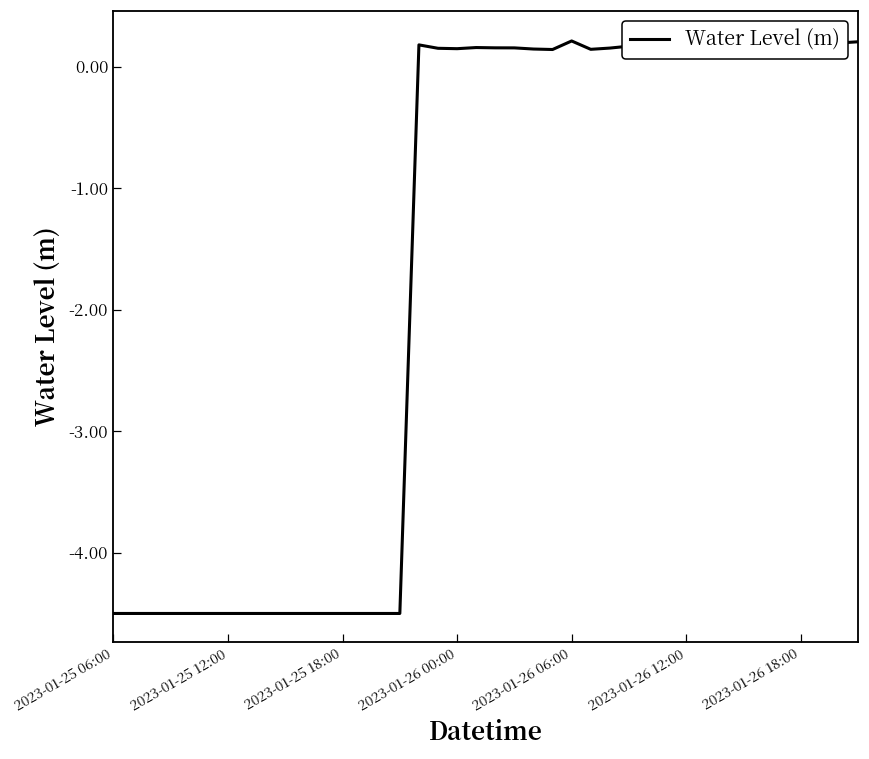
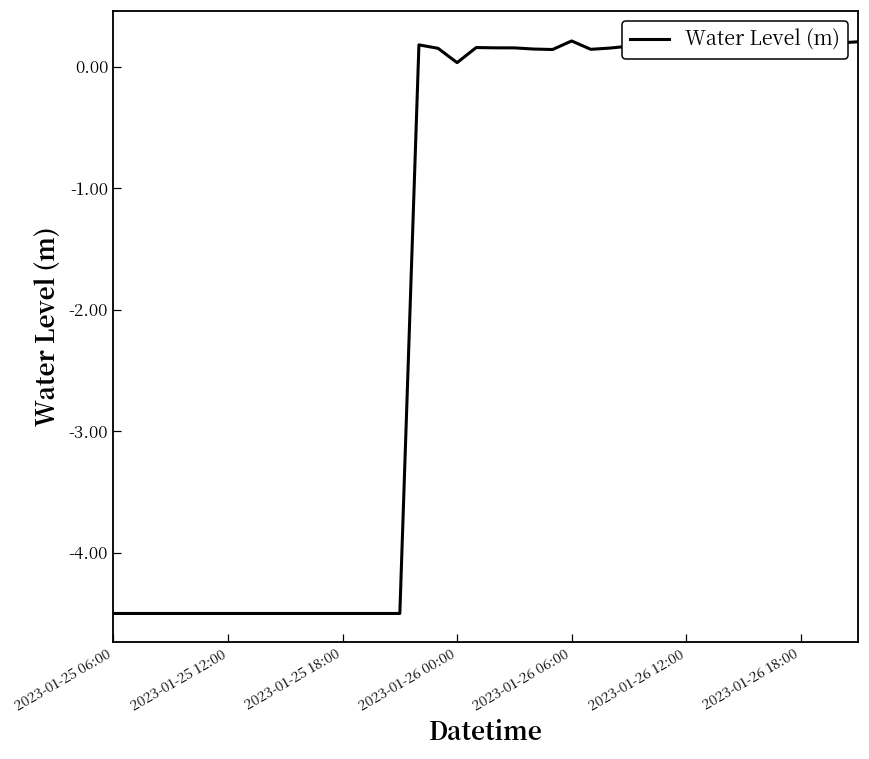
2023-01-26 00:00: 0.15 -> 0.03
